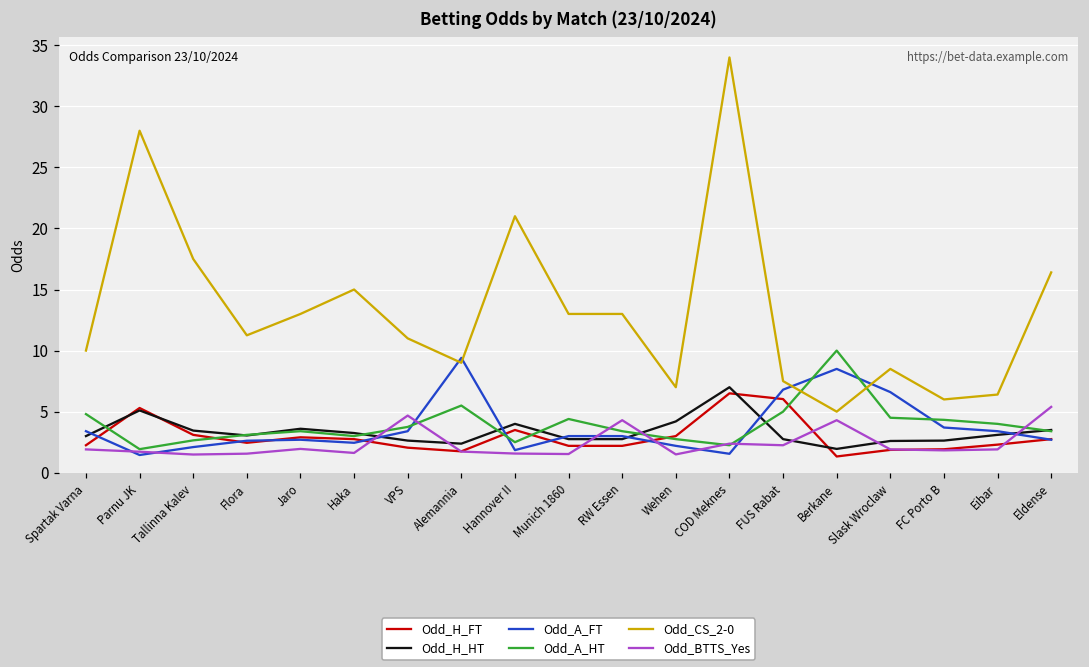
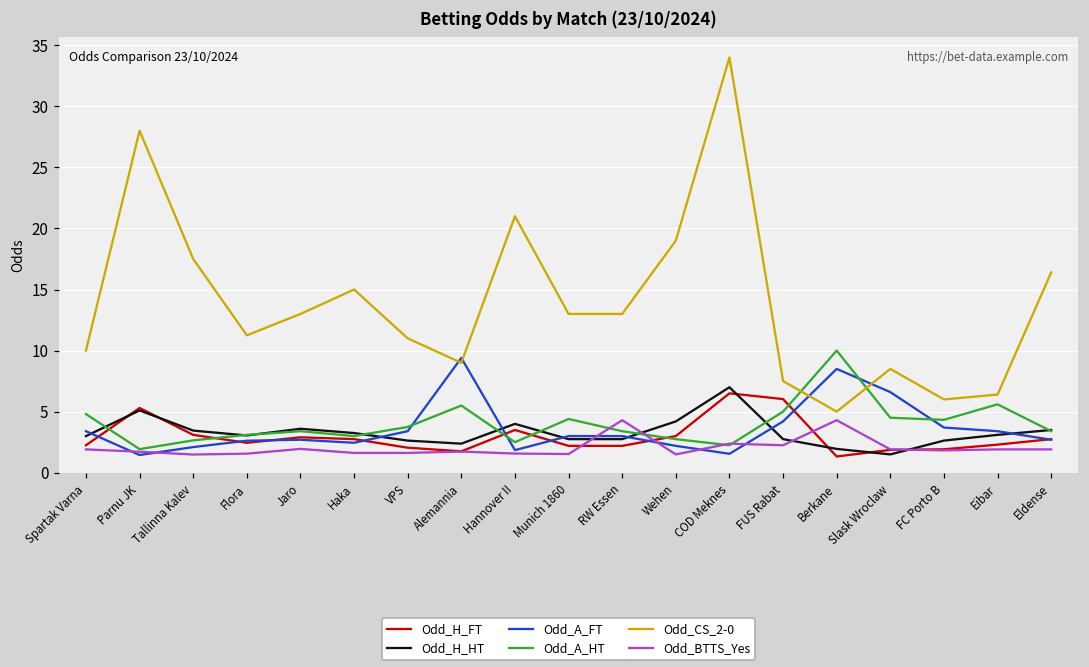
Odd_BTTS_Yes, VPS: 4.7 -> 1.6
Odd_CS_2-0, Wehen: 7 -> 19
Odd_A_FT, FUS Rabat: 6.8 -> 4.2
Odd_H_HT, Slask Wroclaw: 2.6 -> 1.5
Odd_A_HT, Eibar: 4.0 -> 5.6
Odd_BTTS_Yes, Eldense: 5.4 -> 1.9
